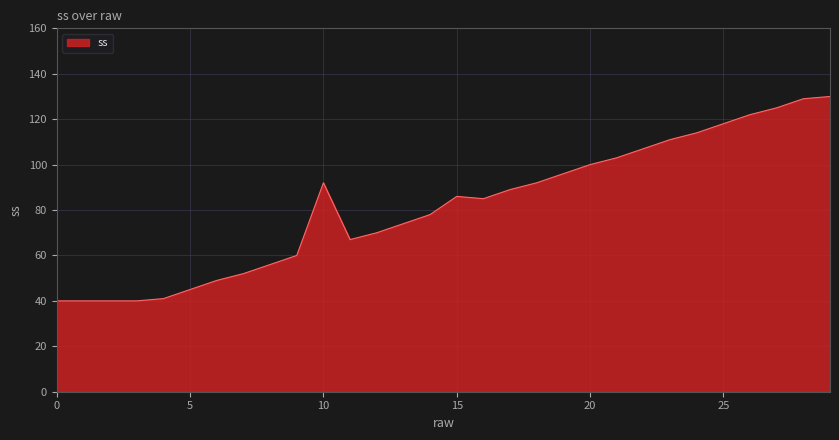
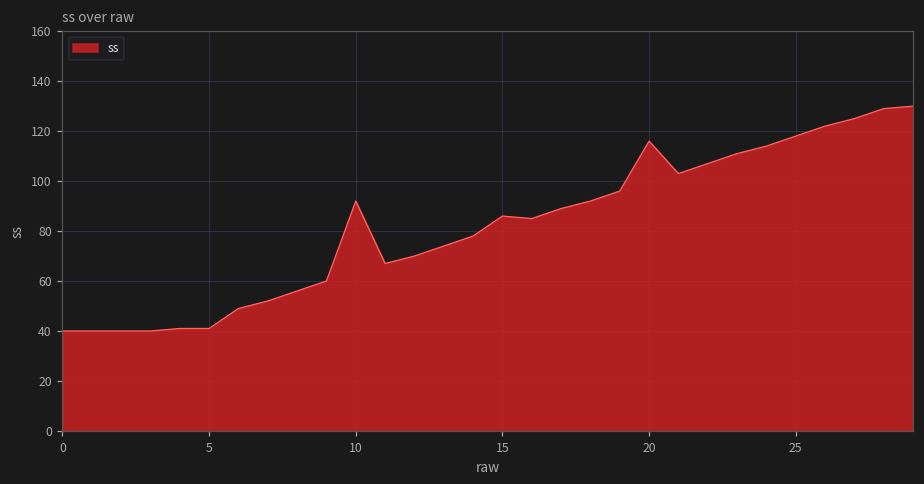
5: 45 -> 41
20: 100 -> 116
